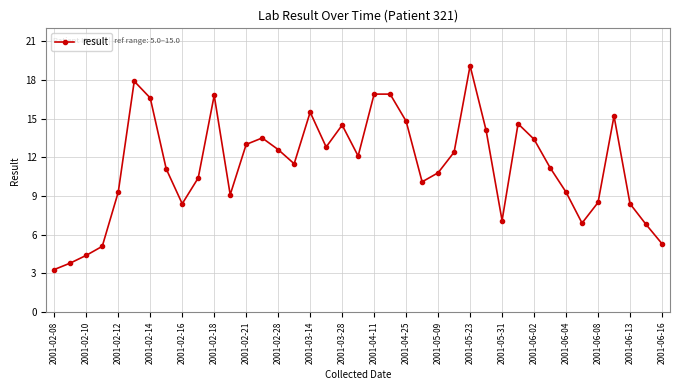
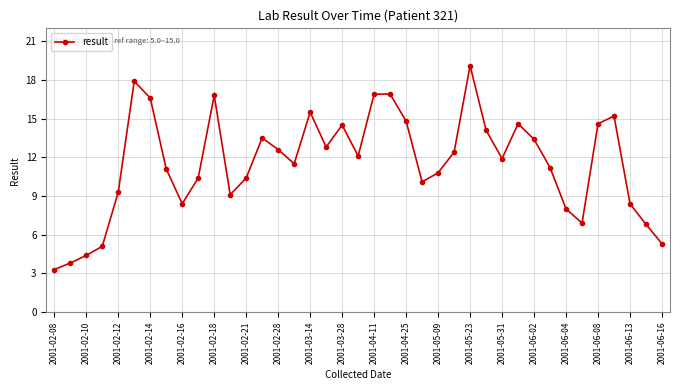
2001-02-21: 13.0 -> 10.4
2001-05-31: 7.1 -> 11.9
2001-06-04: 9.3 -> 8.0
2001-06-08: 8.5 -> 14.6
